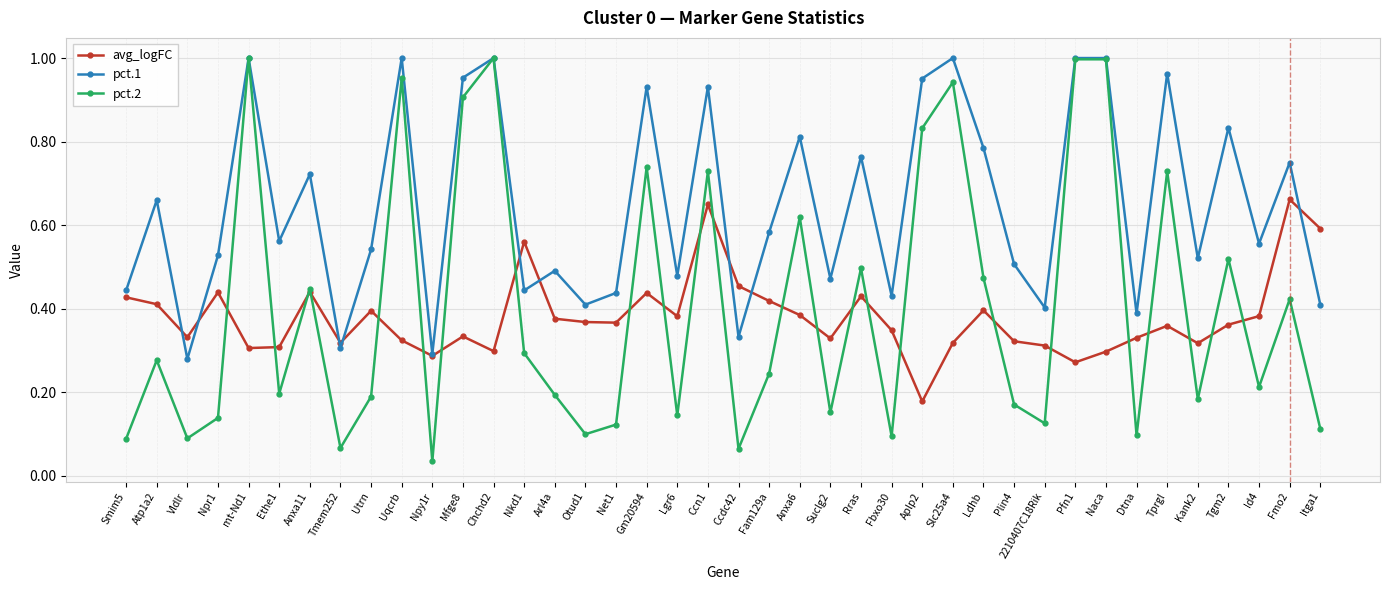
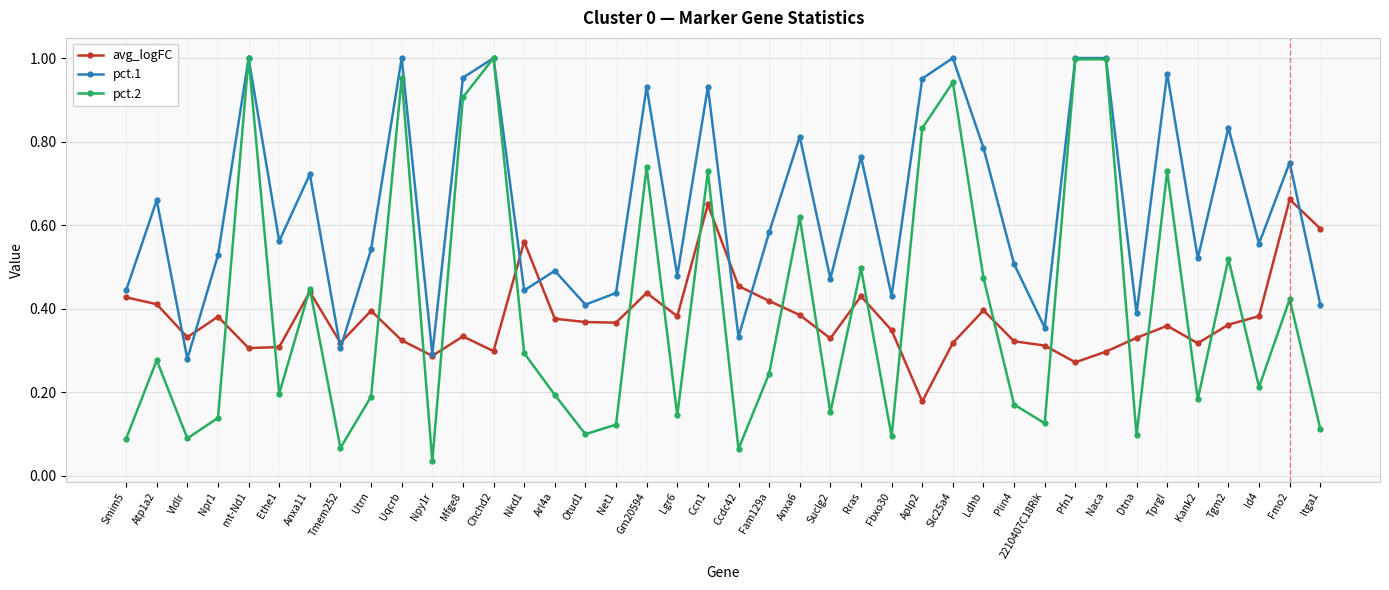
avg_logFC, Npr1: 0.44 -> 0.38
pct.1, 2210407C18Rik: 0.40 -> 0.36
